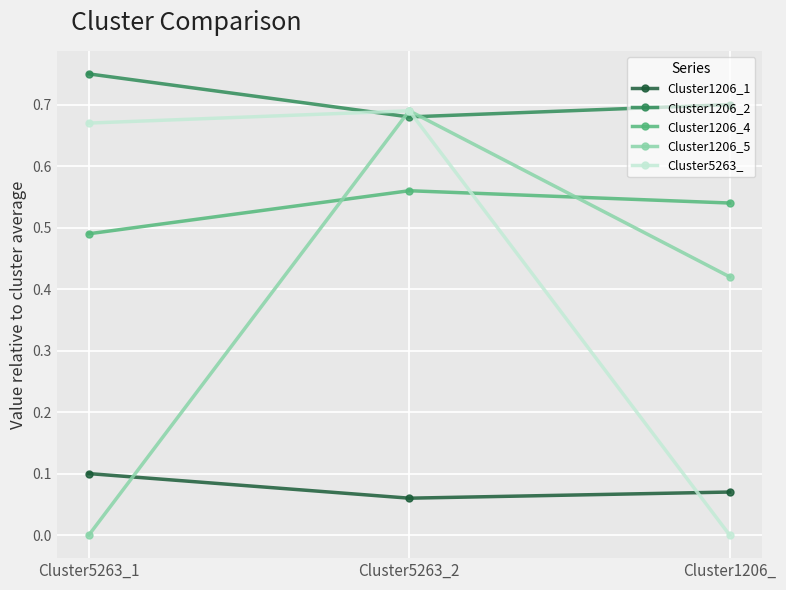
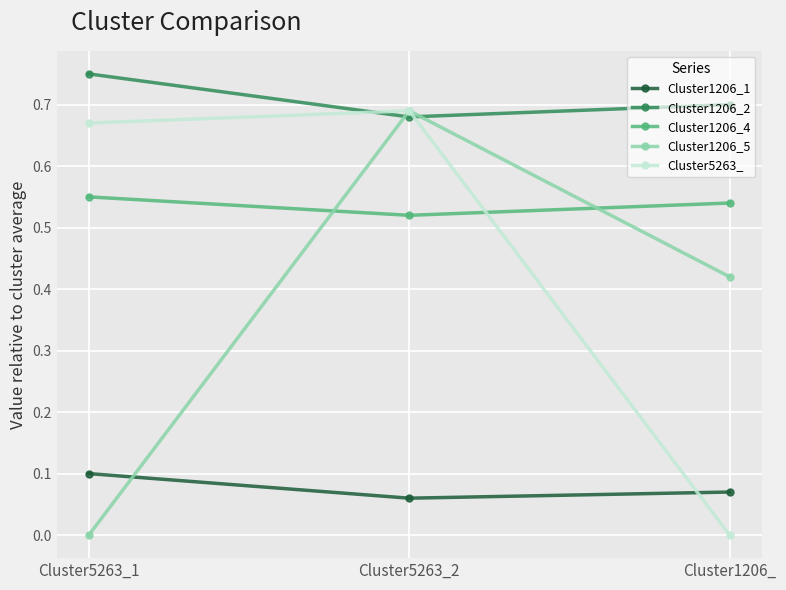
Cluster1206_4, Cluster5263_1: 0.49 -> 0.55
Cluster1206_4, Cluster5263_2: 0.56 -> 0.52
